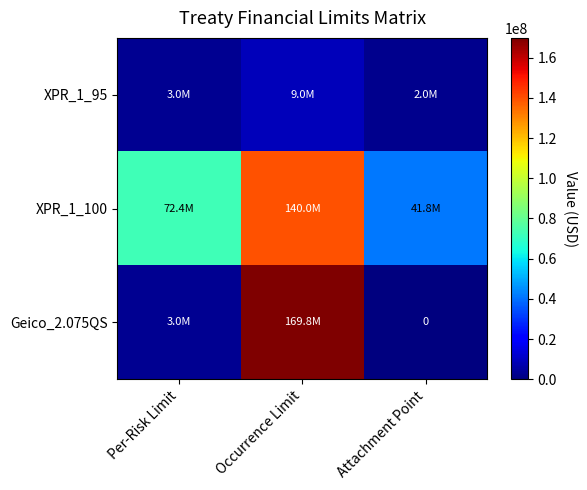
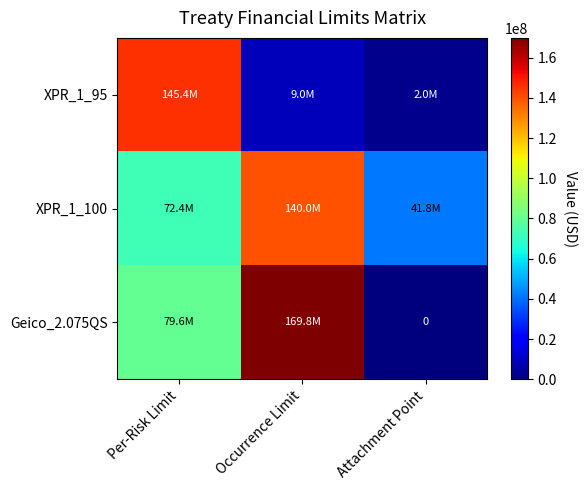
XPR_1_95, Per-Risk Limit: 3.0M -> 145.4M
Geico_2.075QS, Per-Risk Limit: 3.0M -> 79.6M
